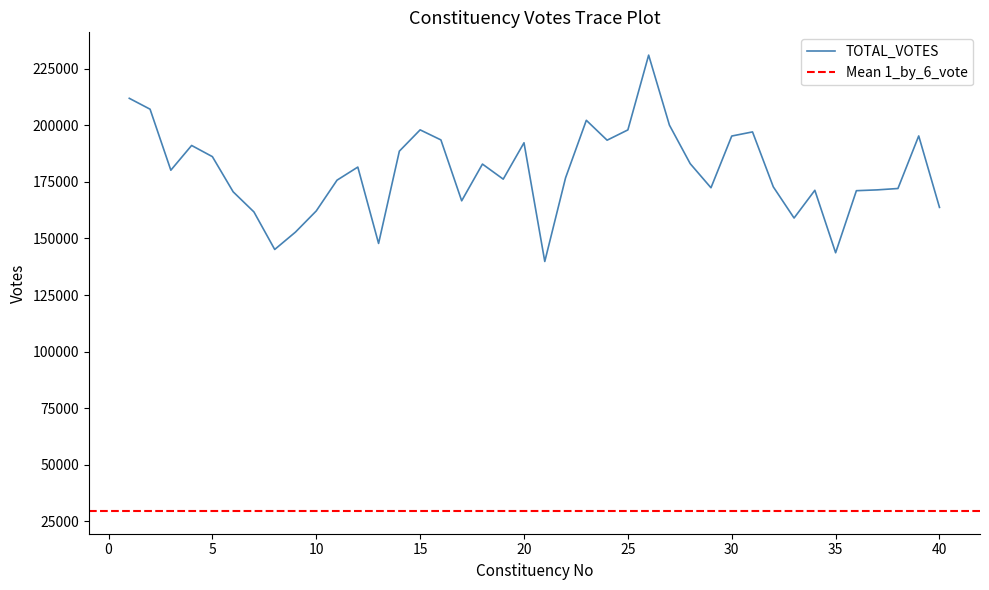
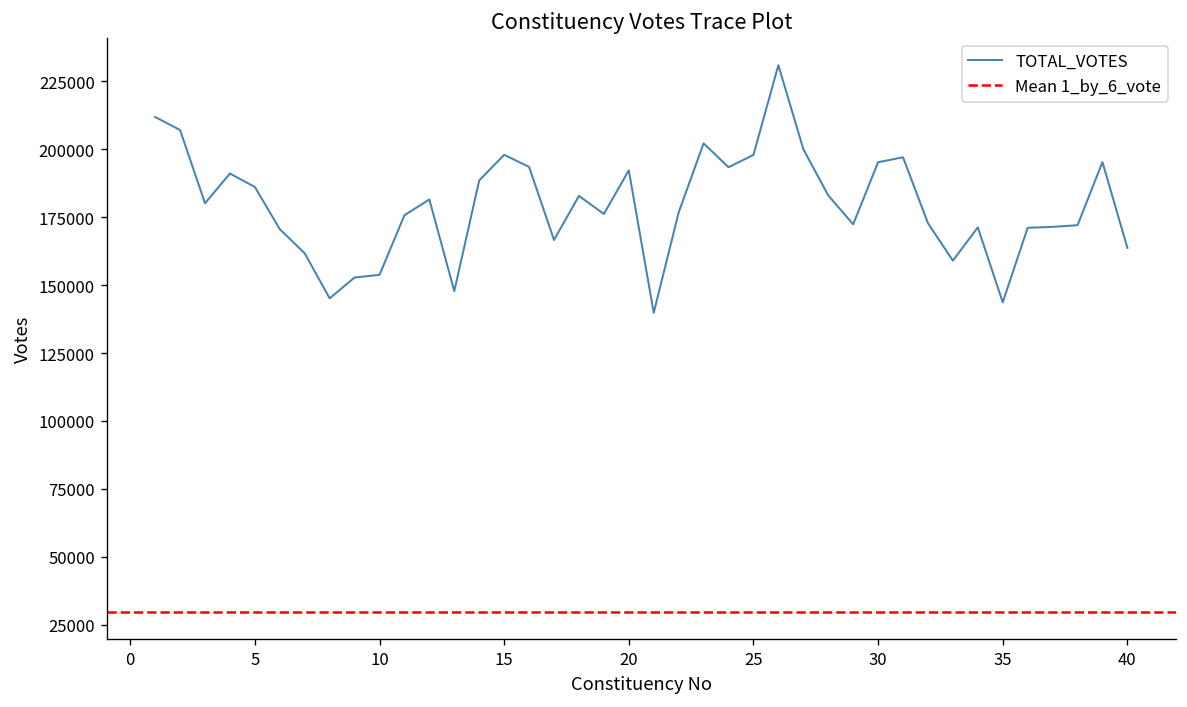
10: 162000 -> 154000
